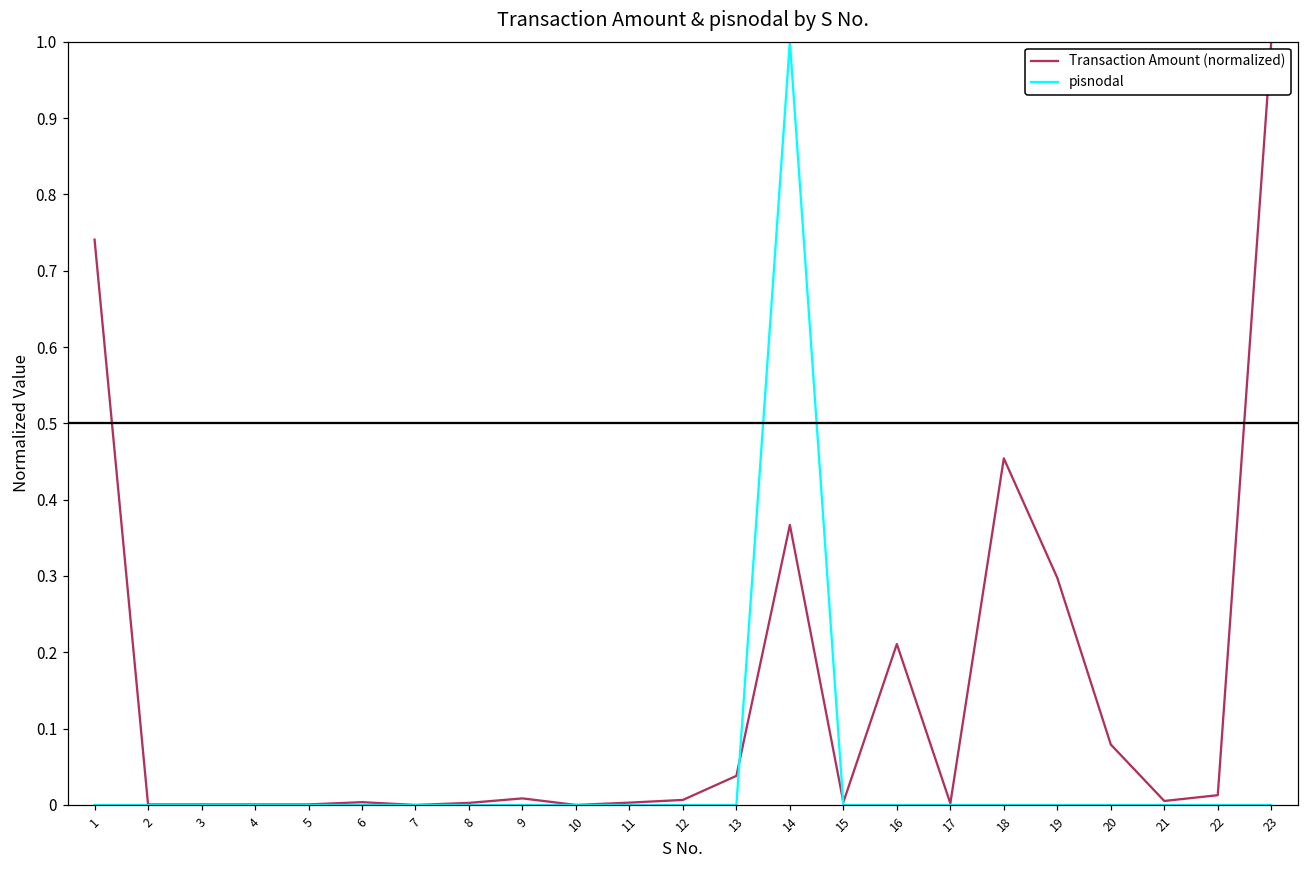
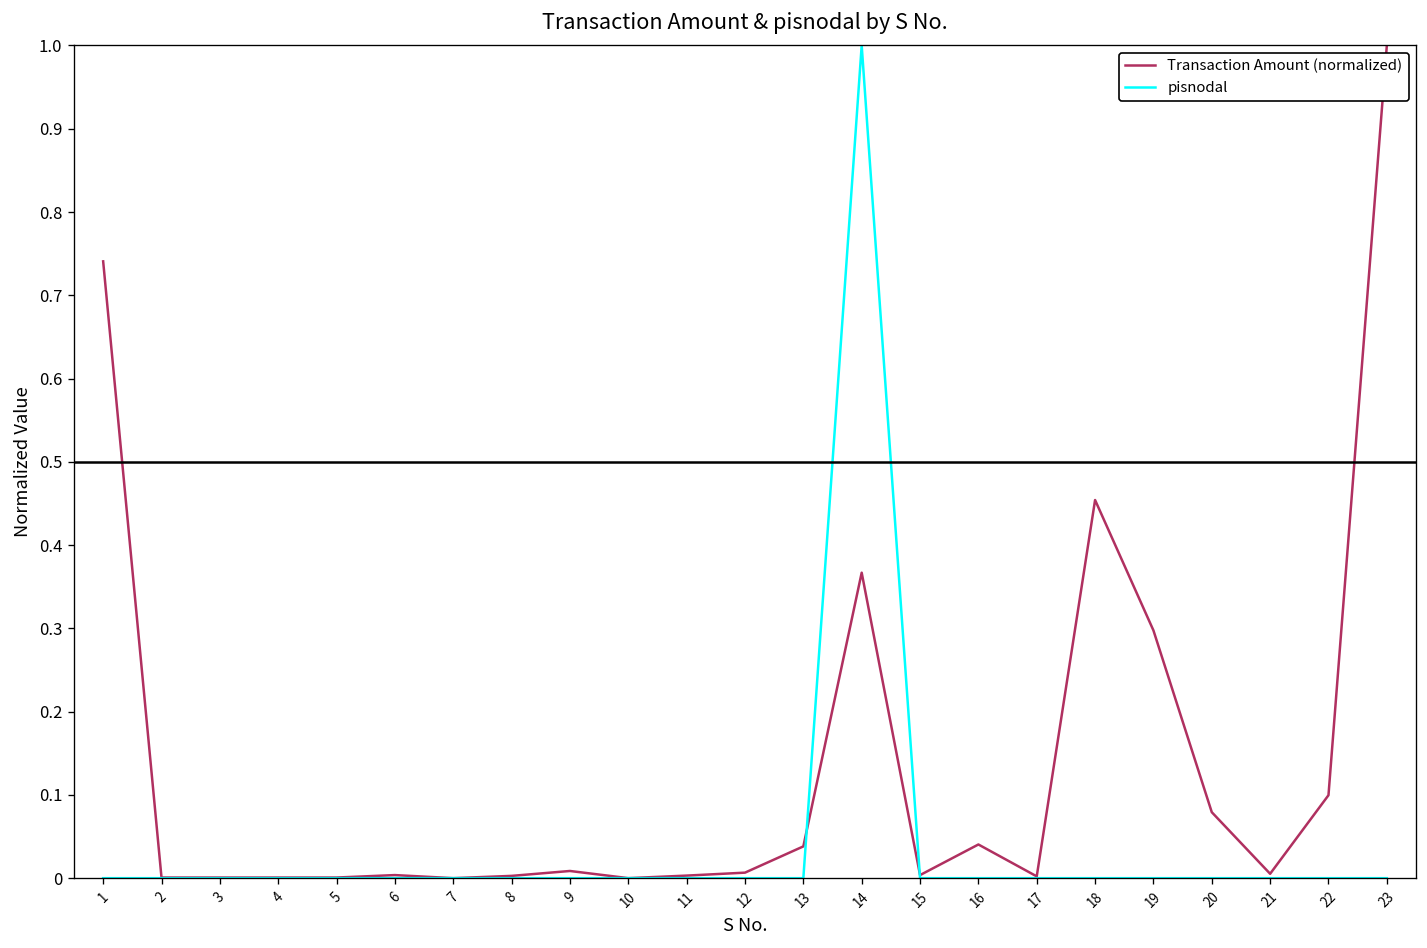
Transaction Amount (normalized), 16: 0.21 -> 0.04
Transaction Amount (normalized), 22: 0.01 -> 0.10
